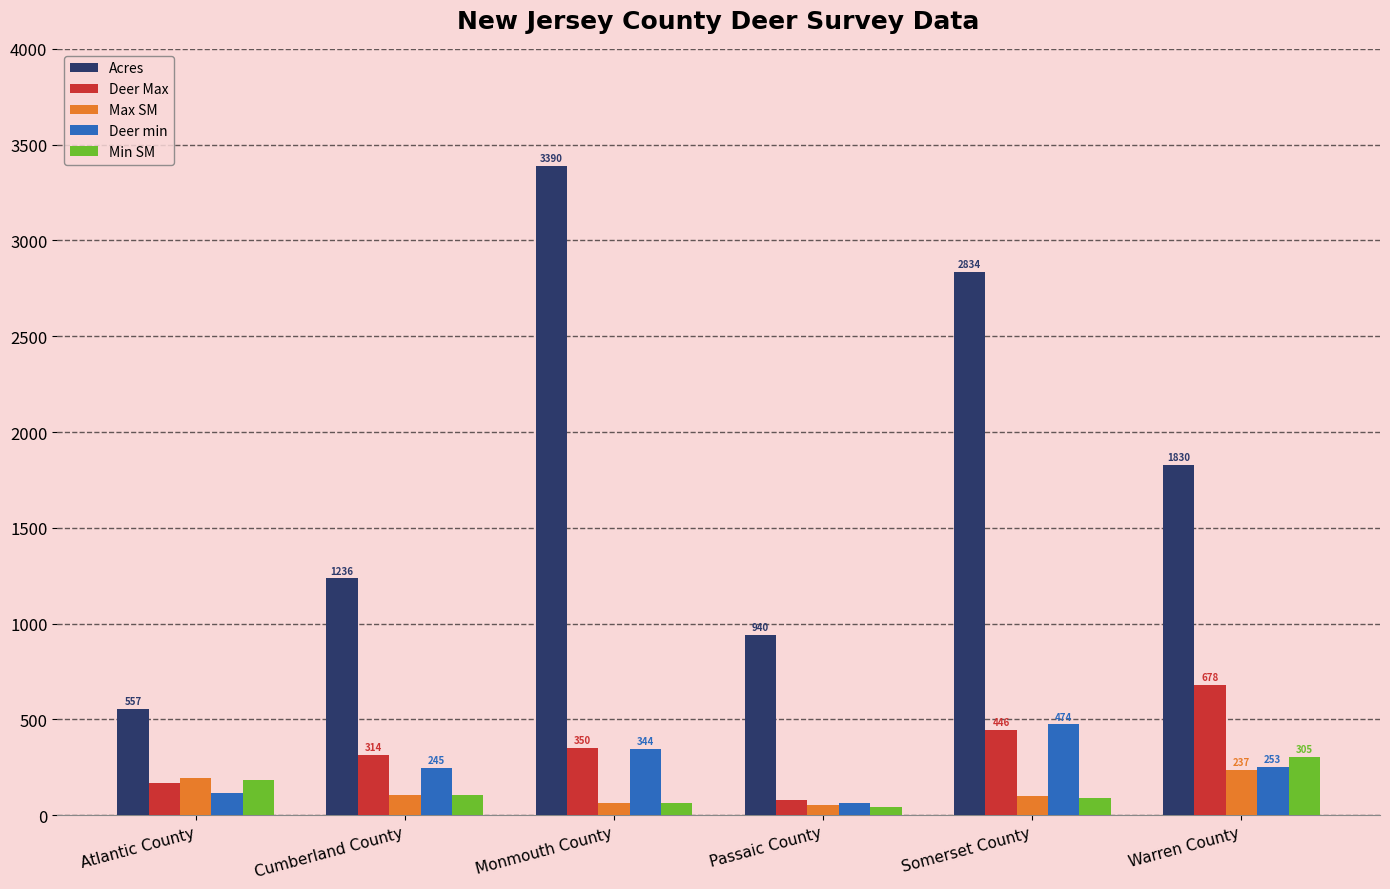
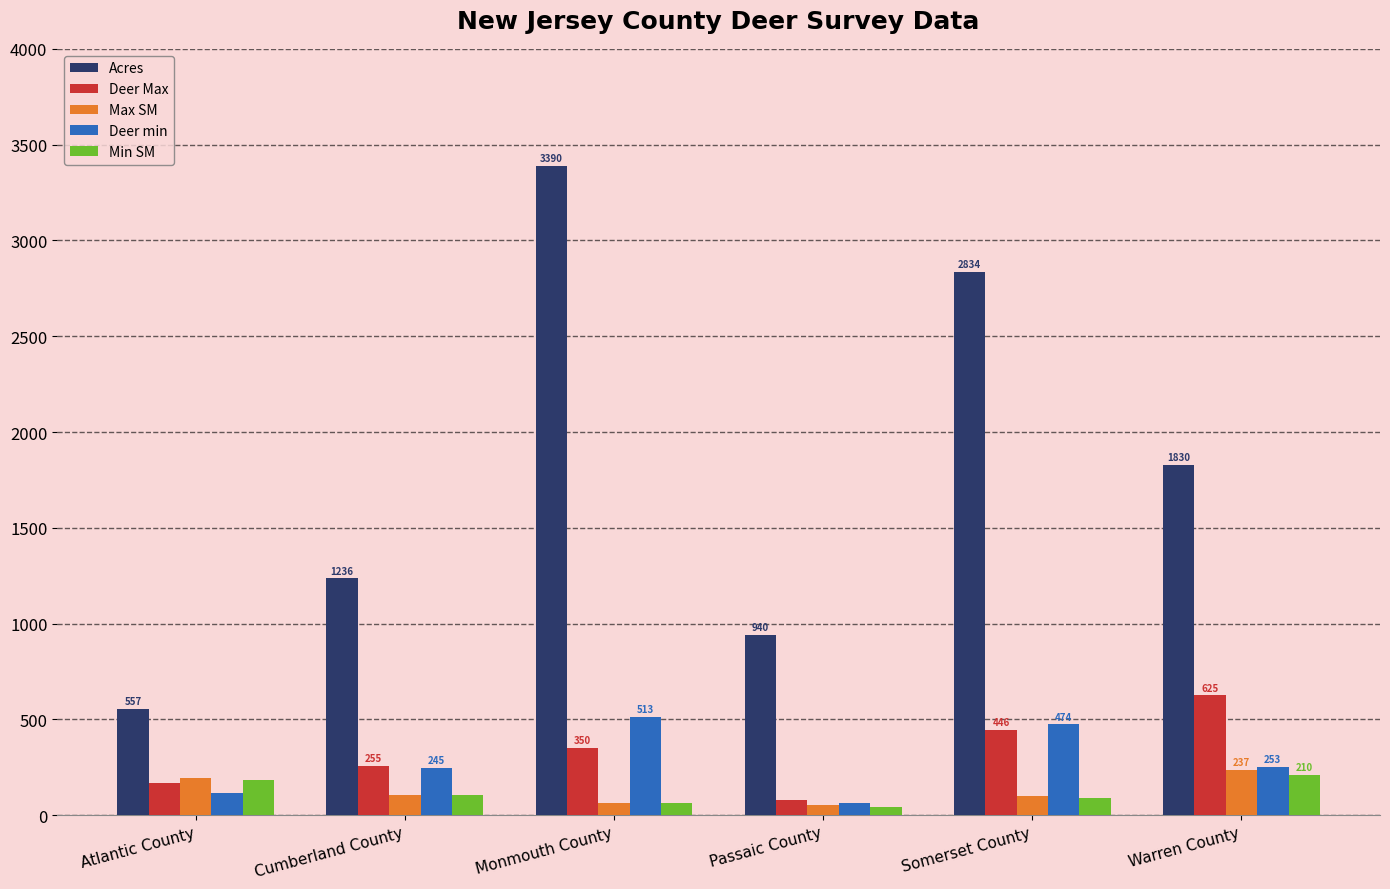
Deer Max, Cumberland County: 314 -> 255
Deer min, Monmouth County: 344 -> 513
Deer Max, Warren County: 678 -> 625
Min SM, Warren County: 305 -> 210
